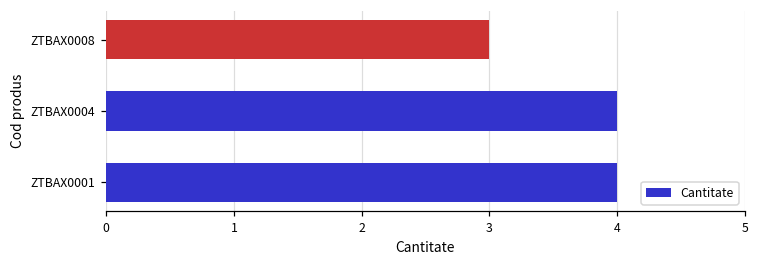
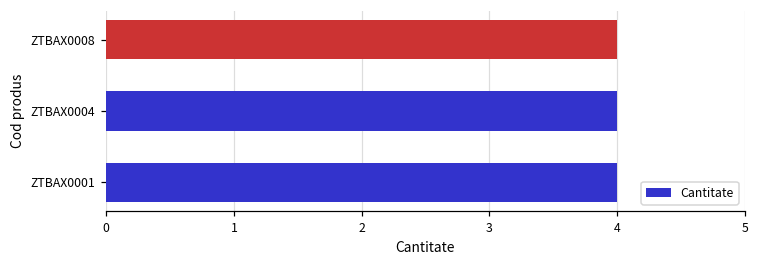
ZTBAX0008: 3 -> 4
